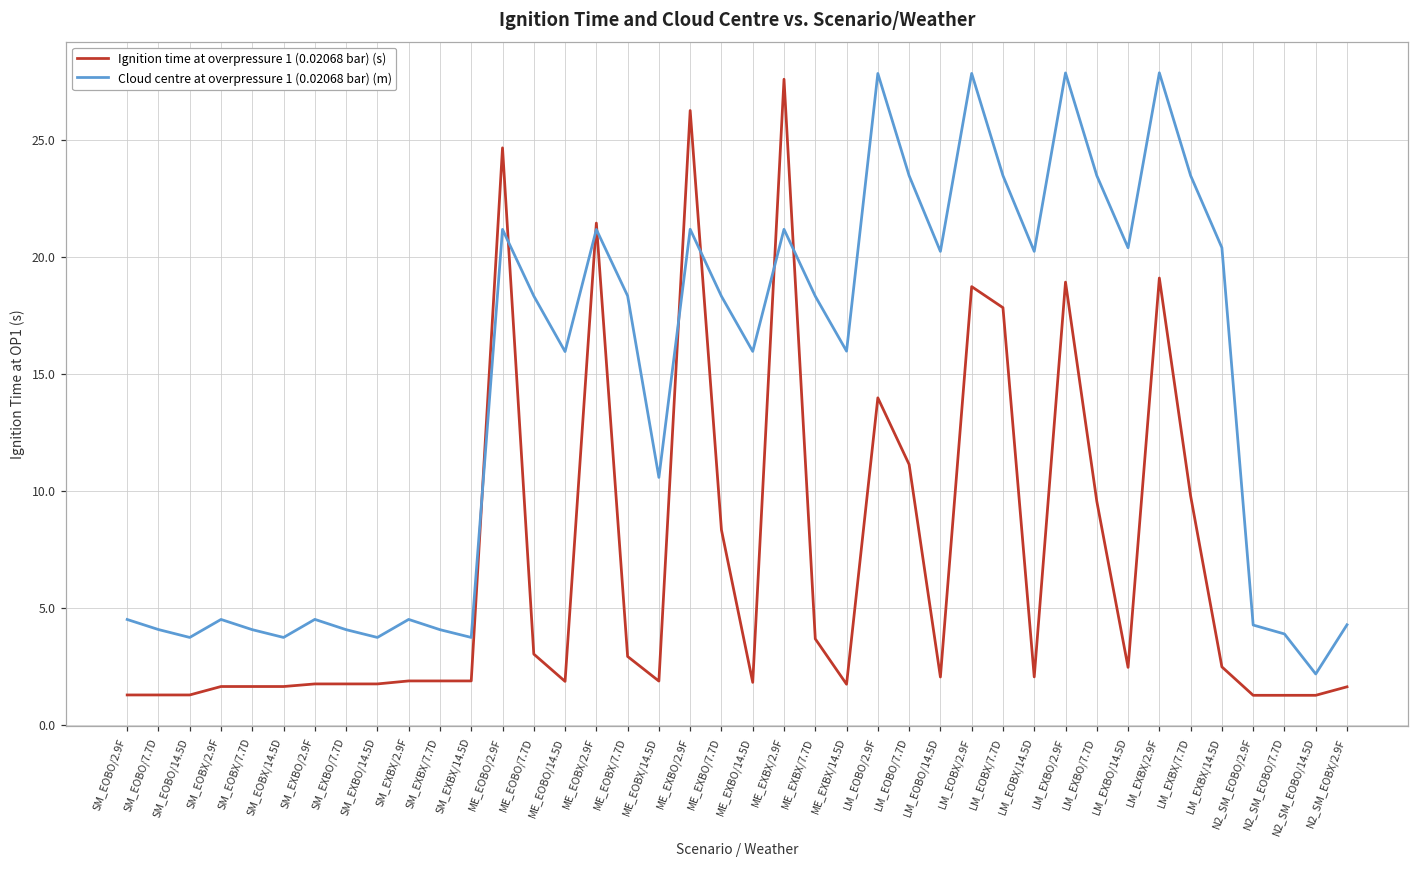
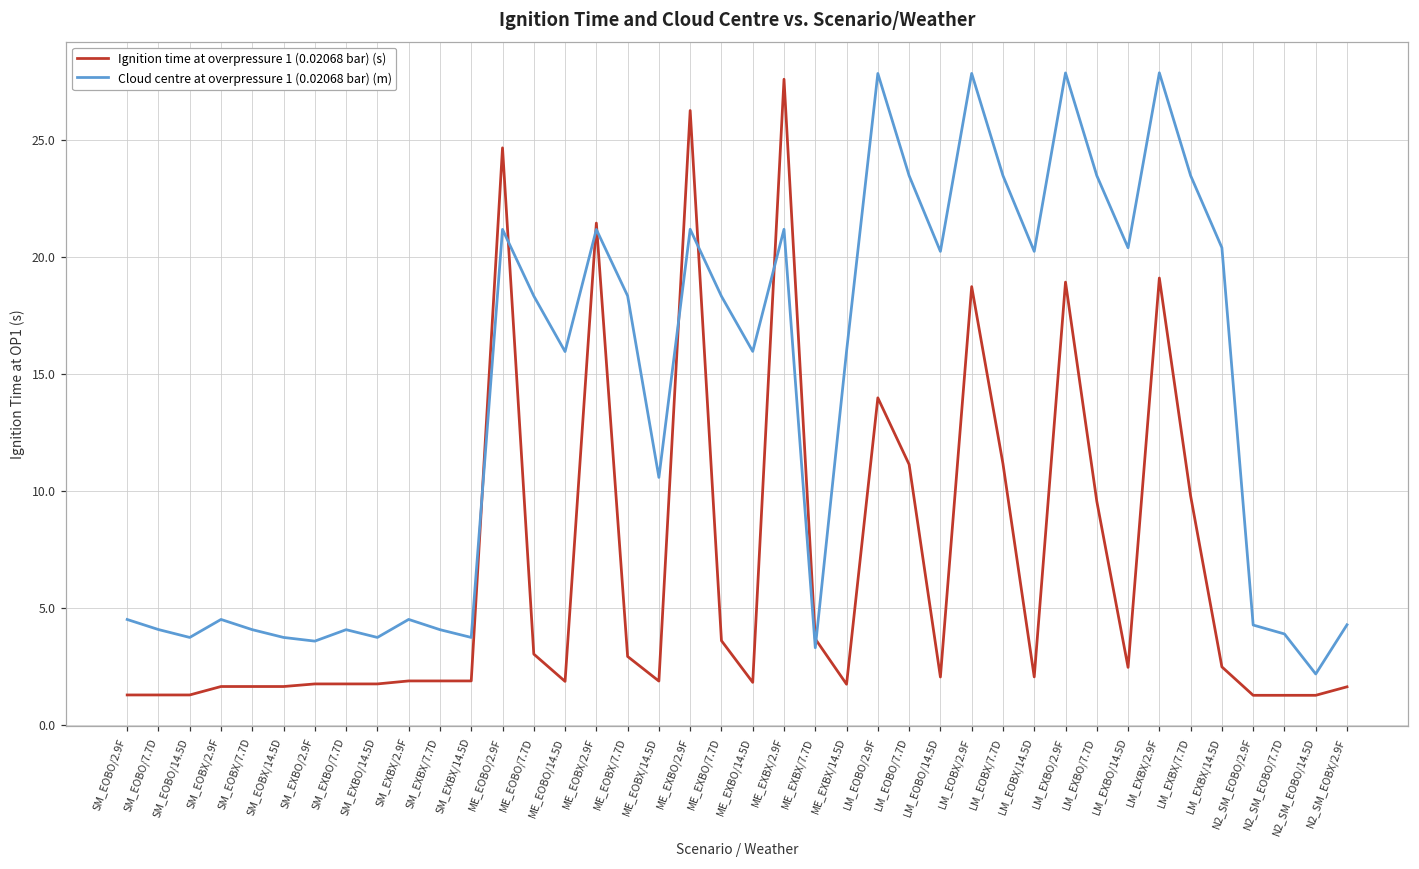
Cloud centre at overpressure 1 (0.02068 bar) (m), SM_EXBO/2.9F: 4.5 -> 3.6
Ignition time at overpressure 1 (0.02068 bar) (s), ME_EXBO/7.7D: 8.3 -> 3.6
Cloud centre at overpressure 1 (0.02068 bar) (m), ME_EXBX/7.7D: 18.3 -> 3.3
Ignition time at overpressure 1 (0.02068 bar) (s), LM_EOBX/7.7D: 17.8 -> 11.2
